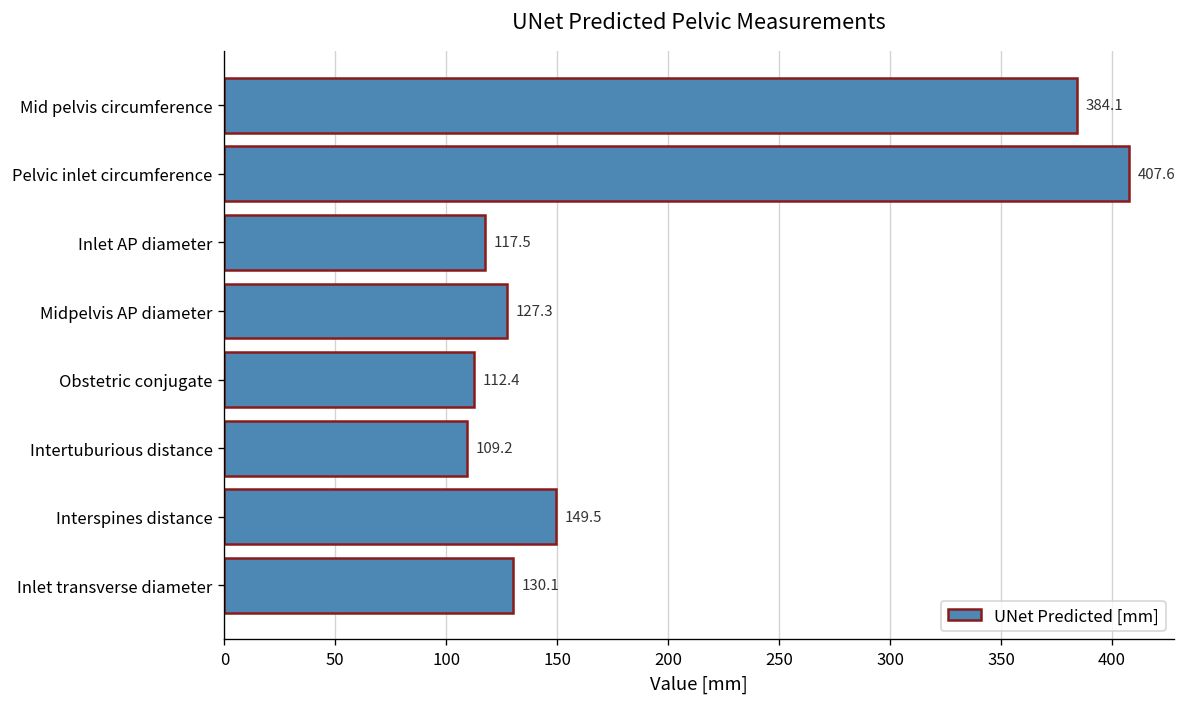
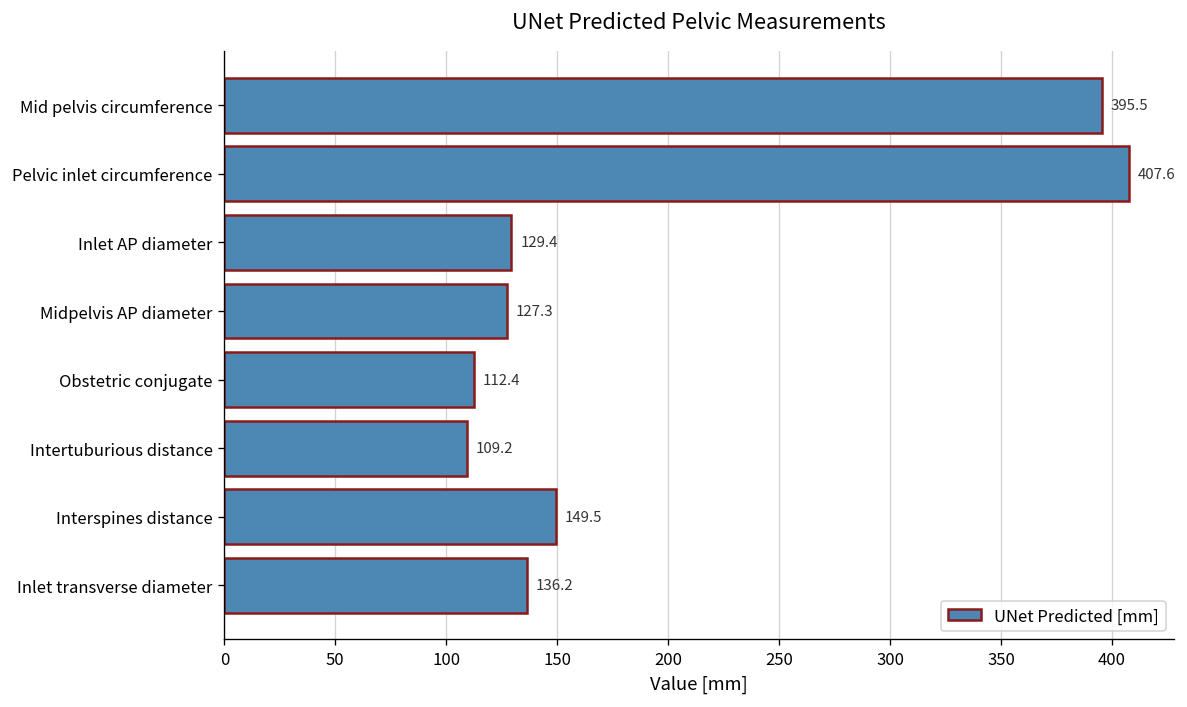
Mid pelvis circumference: 384.1 -> 395.5
Inlet AP diameter: 117.5 -> 129.4
Inlet transverse diameter: 130.1 -> 136.2
